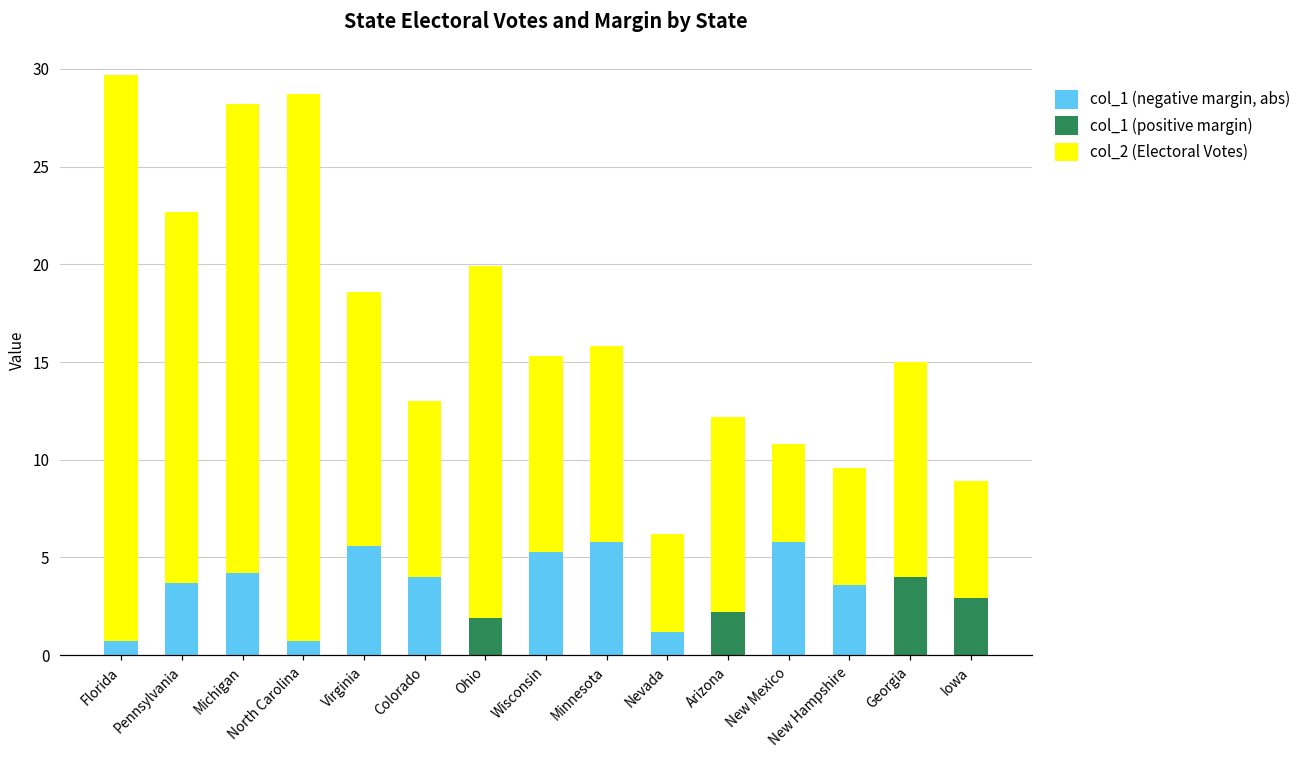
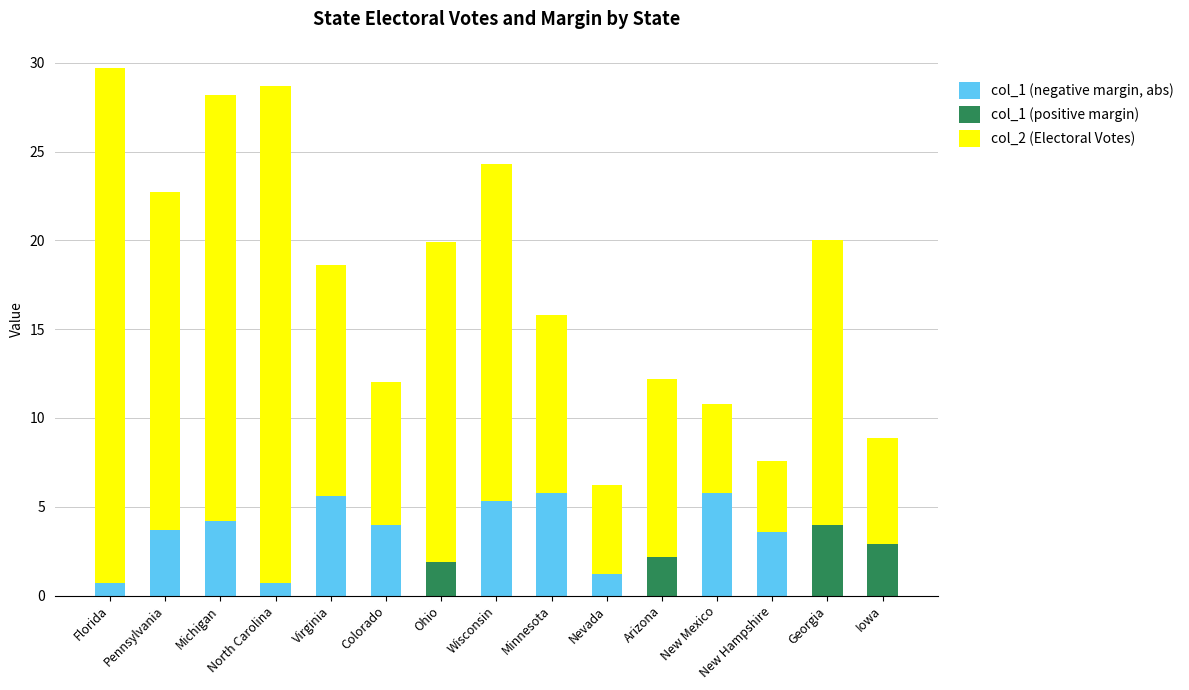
col_2 (Electoral Votes), Colorado: 9 -> 8
col_2 (Electoral Votes), Wisconsin: 10 -> 19
col_2 (Electoral Votes), New Hampshire: 6 -> 4
col_2 (Electoral Votes), Georgia: 11 -> 16
